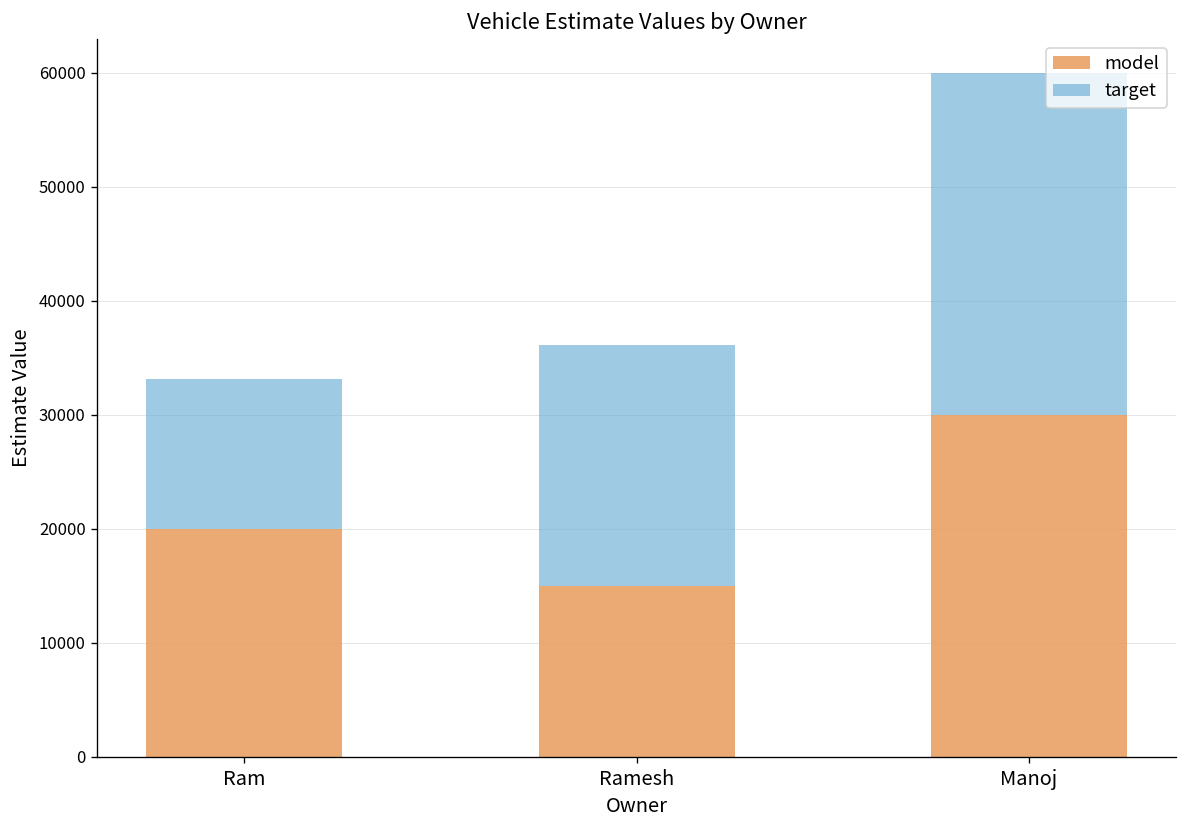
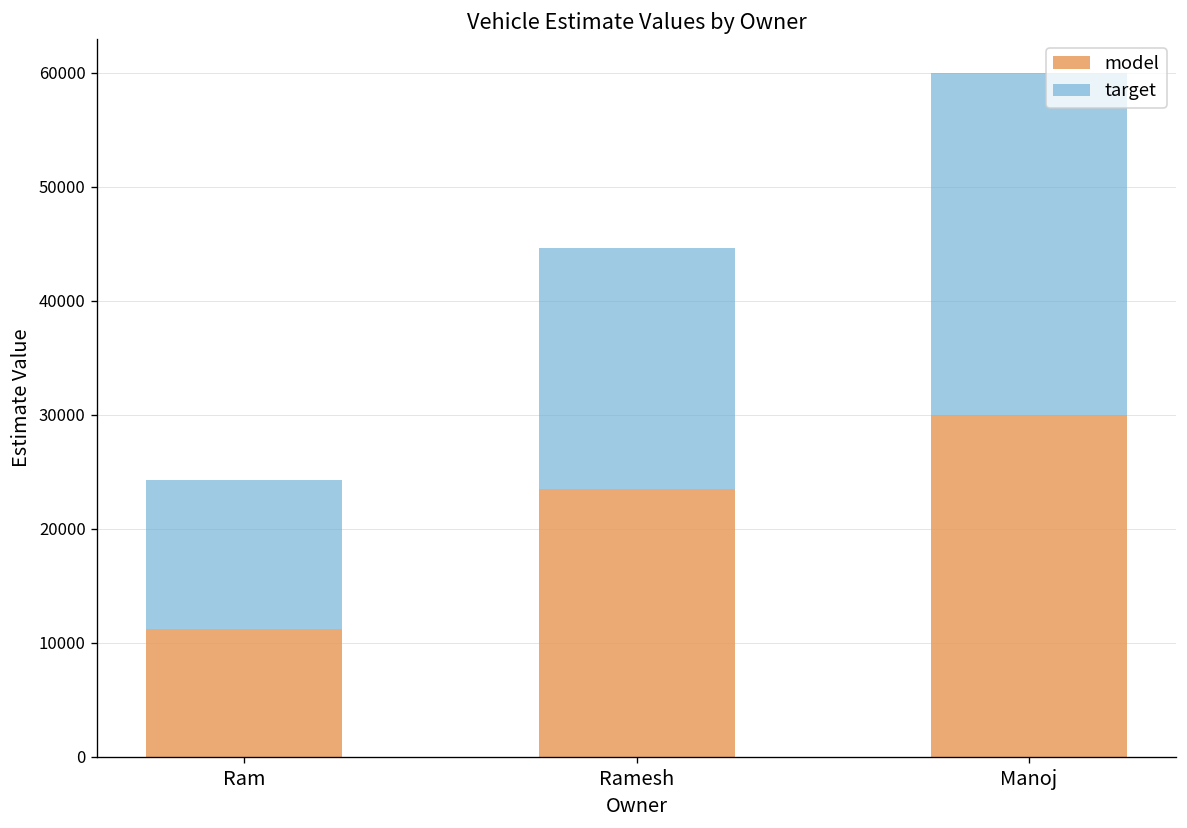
model, Ram: 20000 -> 11000
model, Ramesh: 15000 -> 24000
